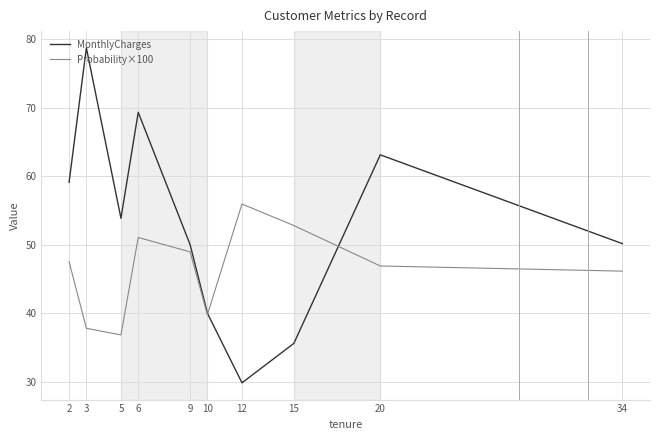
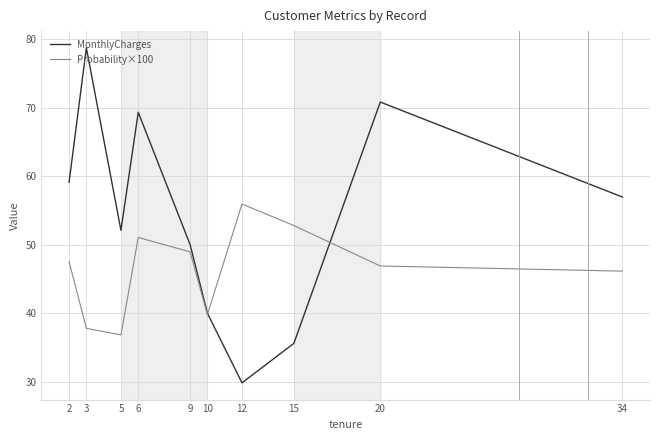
MonthlyCharges, 5: 54 -> 52
MonthlyCharges, 20: 63 -> 71
MonthlyCharges, 34: 50 -> 57
